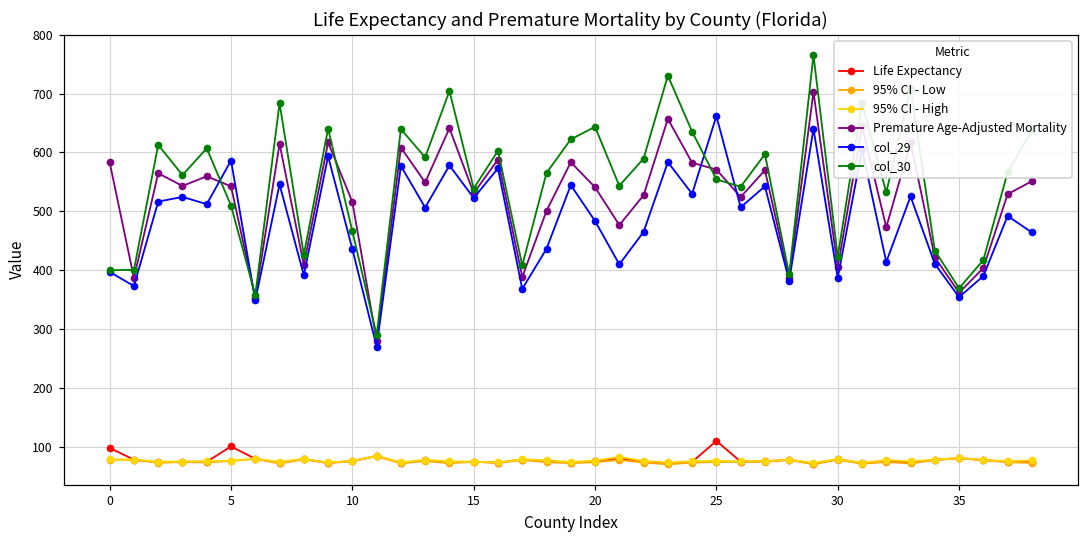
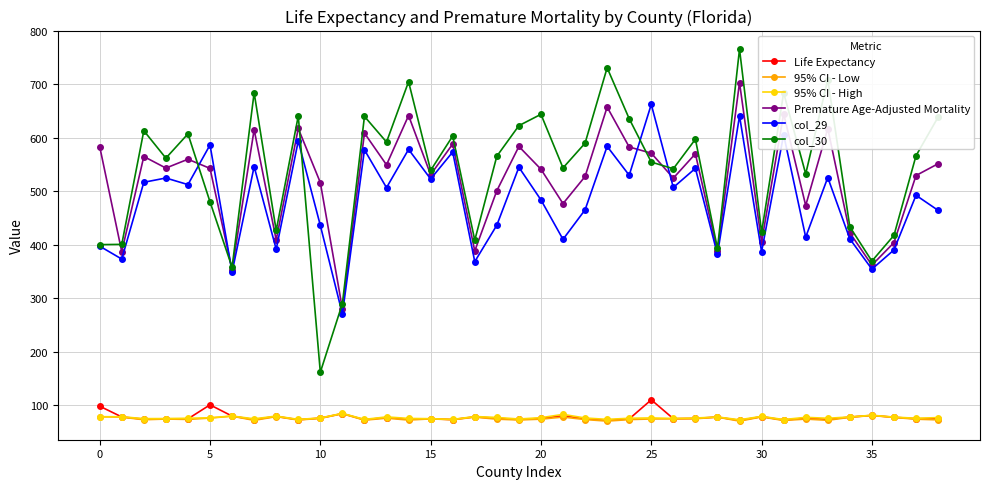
col_30, 5: 510 -> 480
col_30, 10: 470 -> 160
